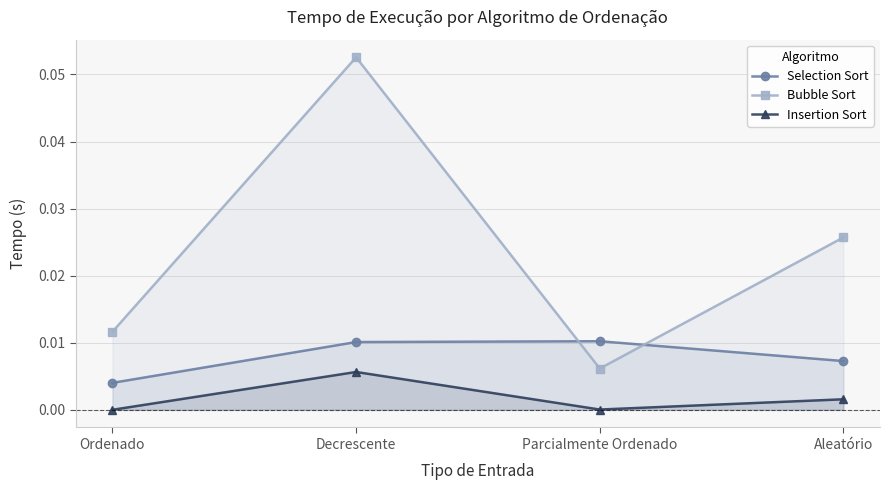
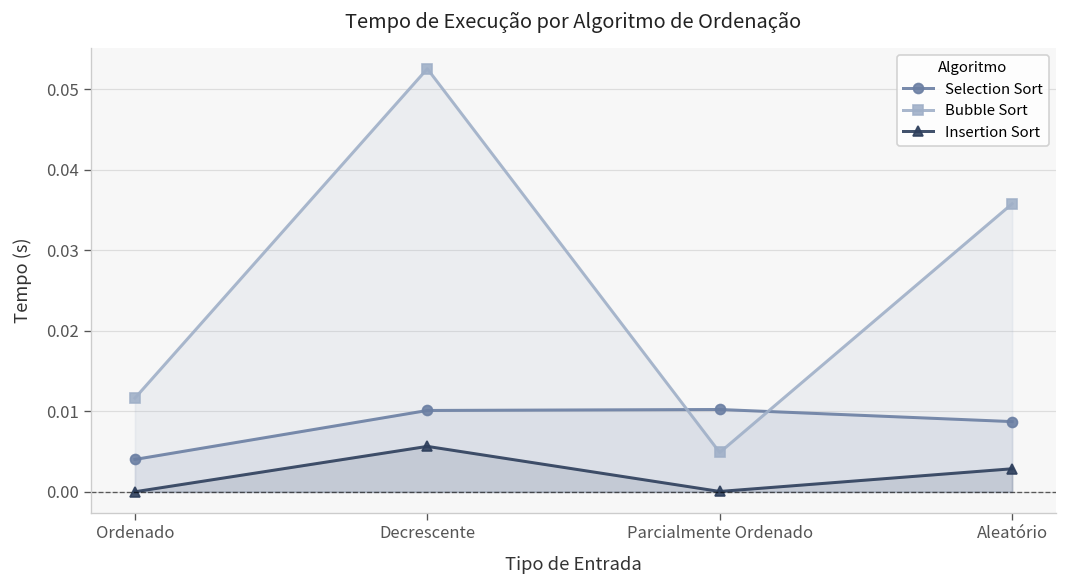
Bubble Sort, Parcialmente Ordenado: 0.006 -> 0.005
Selection Sort, Aleatório: 0.007 -> 0.009
Bubble Sort, Aleatório: 0.026 -> 0.036
Insertion Sort, Aleatório: 0.002 -> 0.003
